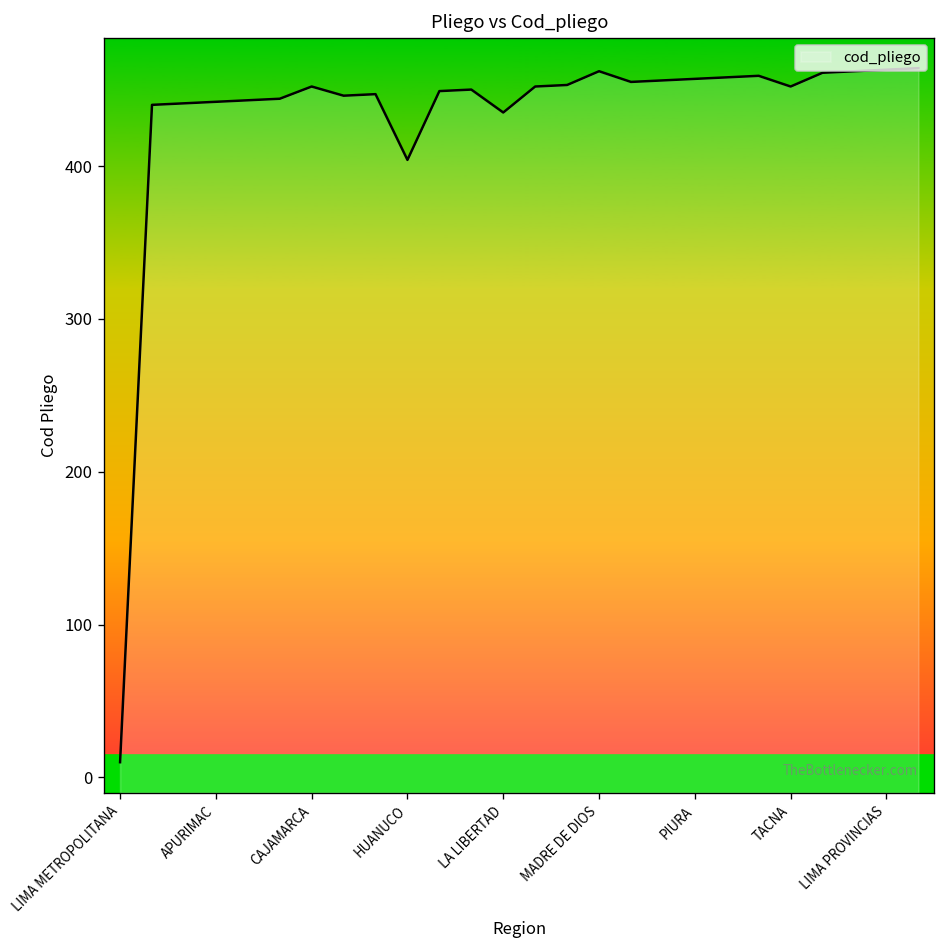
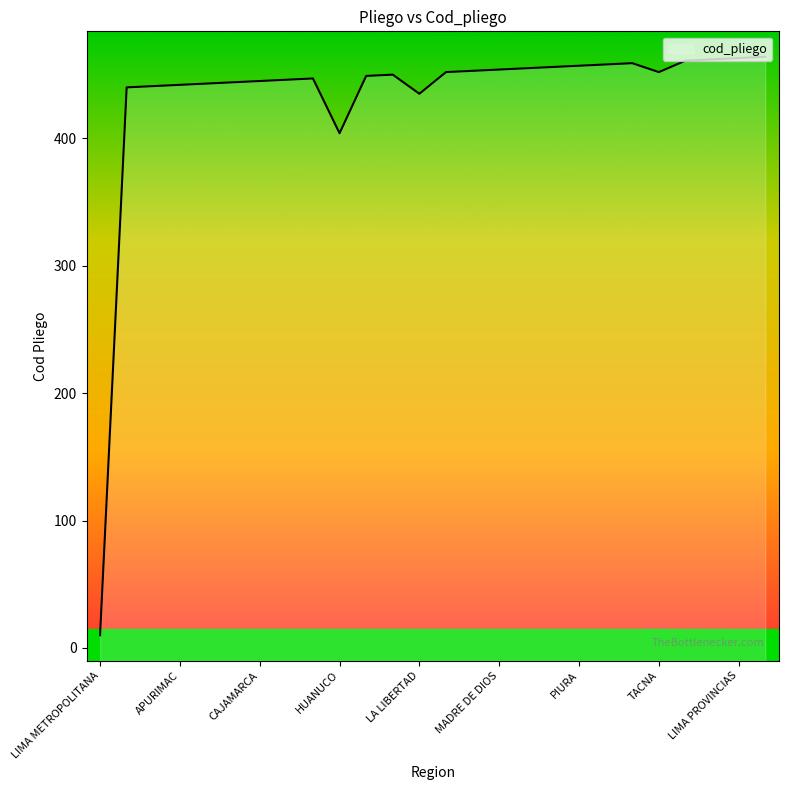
CAJAMARCA: 452 -> 445
MADRE DE DIOS: 462 -> 454
